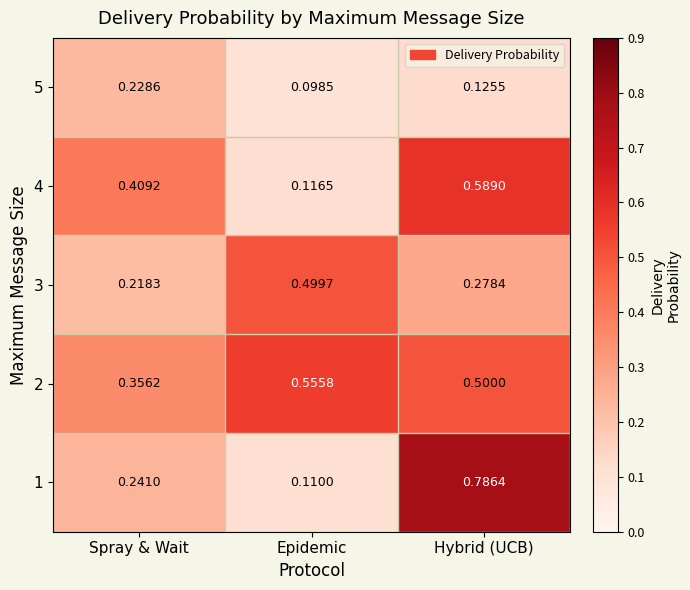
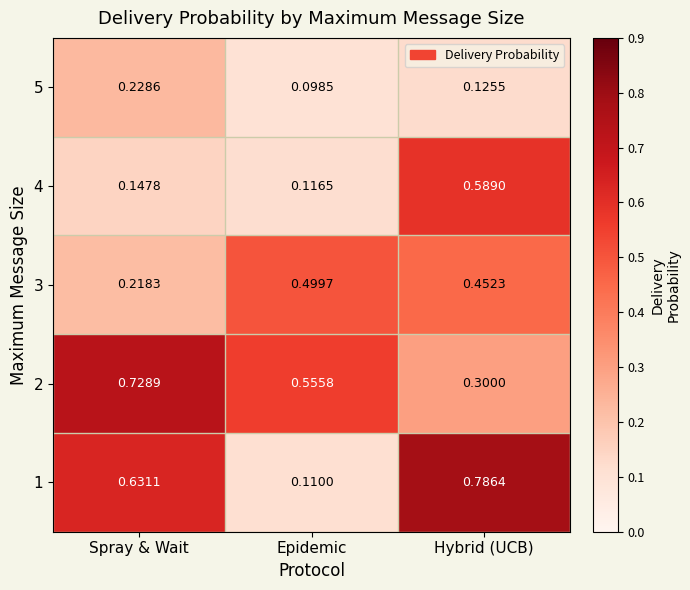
4, Spray & Wait: 0.4092 -> 0.1478
3, Hybrid (UCB): 0.2784 -> 0.4523
2, Spray & Wait: 0.3562 -> 0.7289
2, Hybrid (UCB): 0.5000 -> 0.3000
1, Spray & Wait: 0.2410 -> 0.6311
